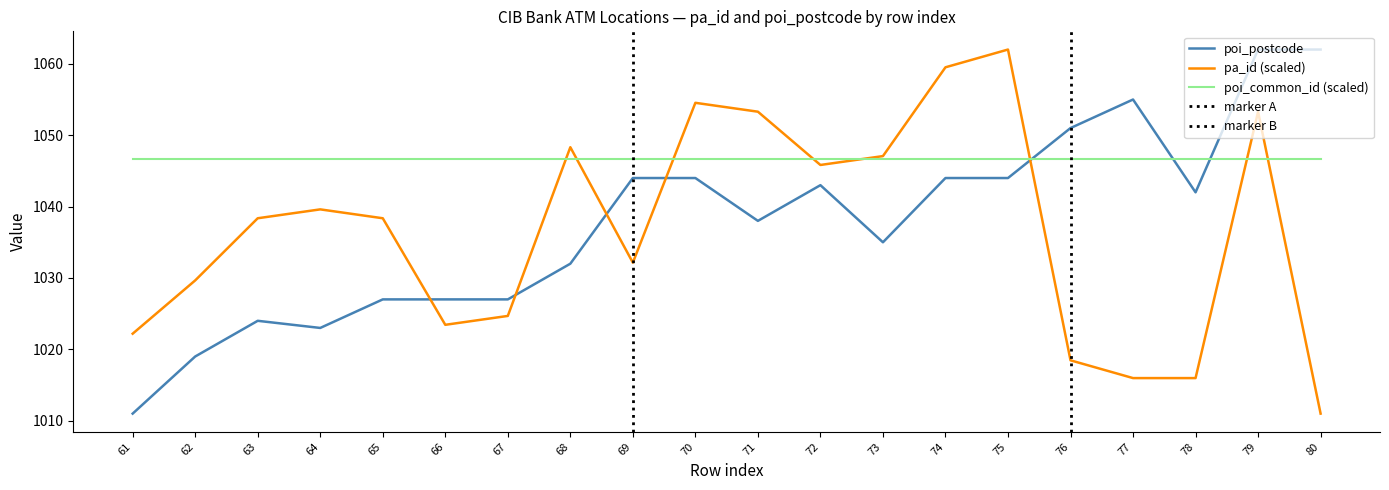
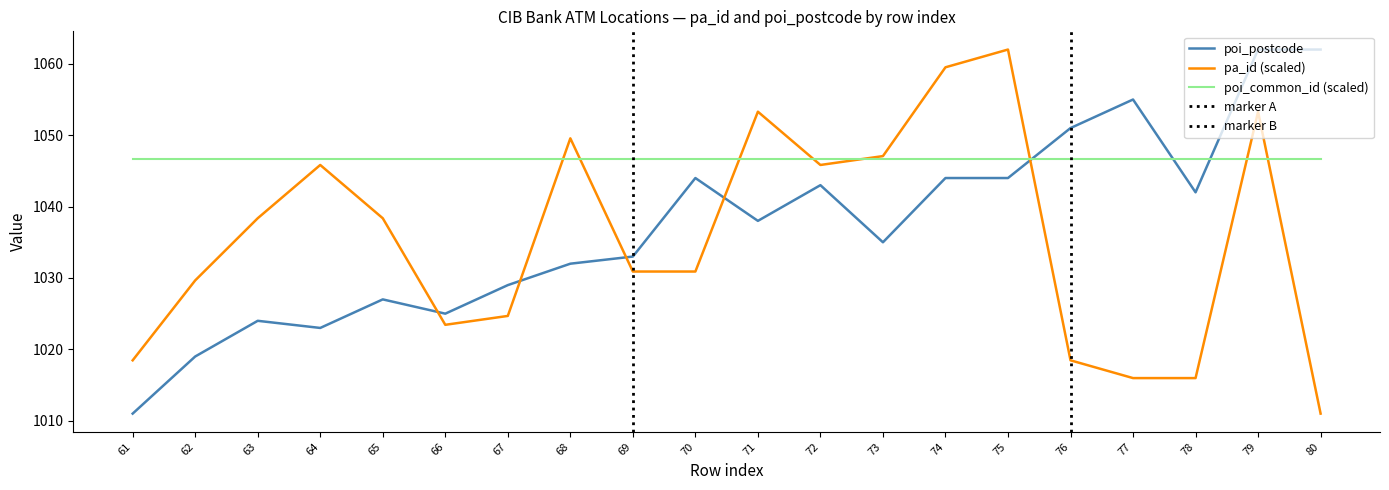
pa_id (scaled), 61: 1022 -> 1018
pa_id (scaled), 64: 1040 -> 1046
poi_postcode, 66: 1027 -> 1025
poi_postcode, 67: 1027 -> 1029
pa_id (scaled), 68: 1048 -> 1050
poi_postcode, 69: 1044 -> 1033
pa_id (scaled), 69: 1032 -> 1031
pa_id (scaled), 70: 1055 -> 1031
